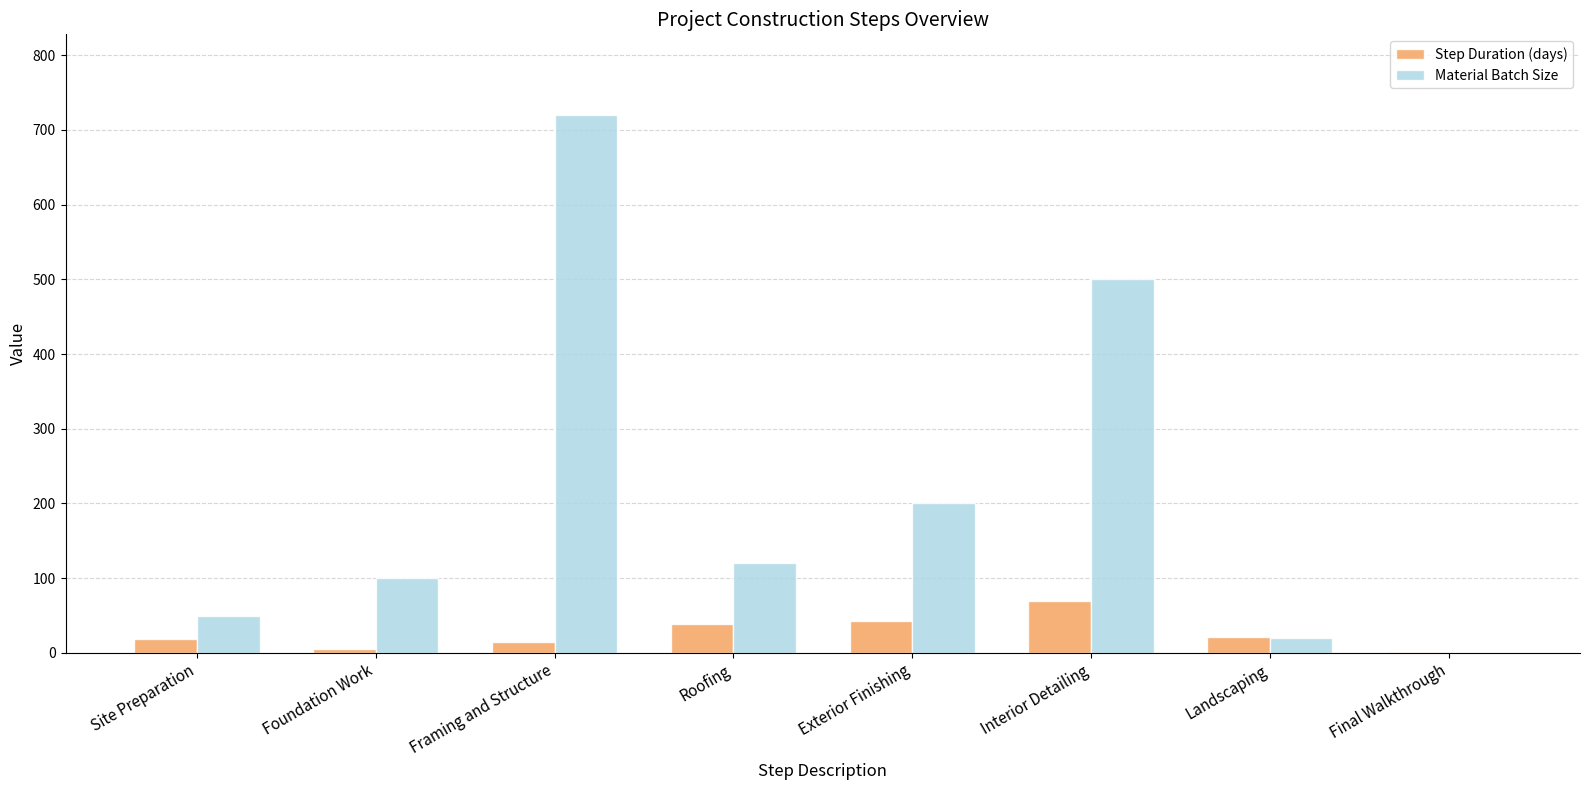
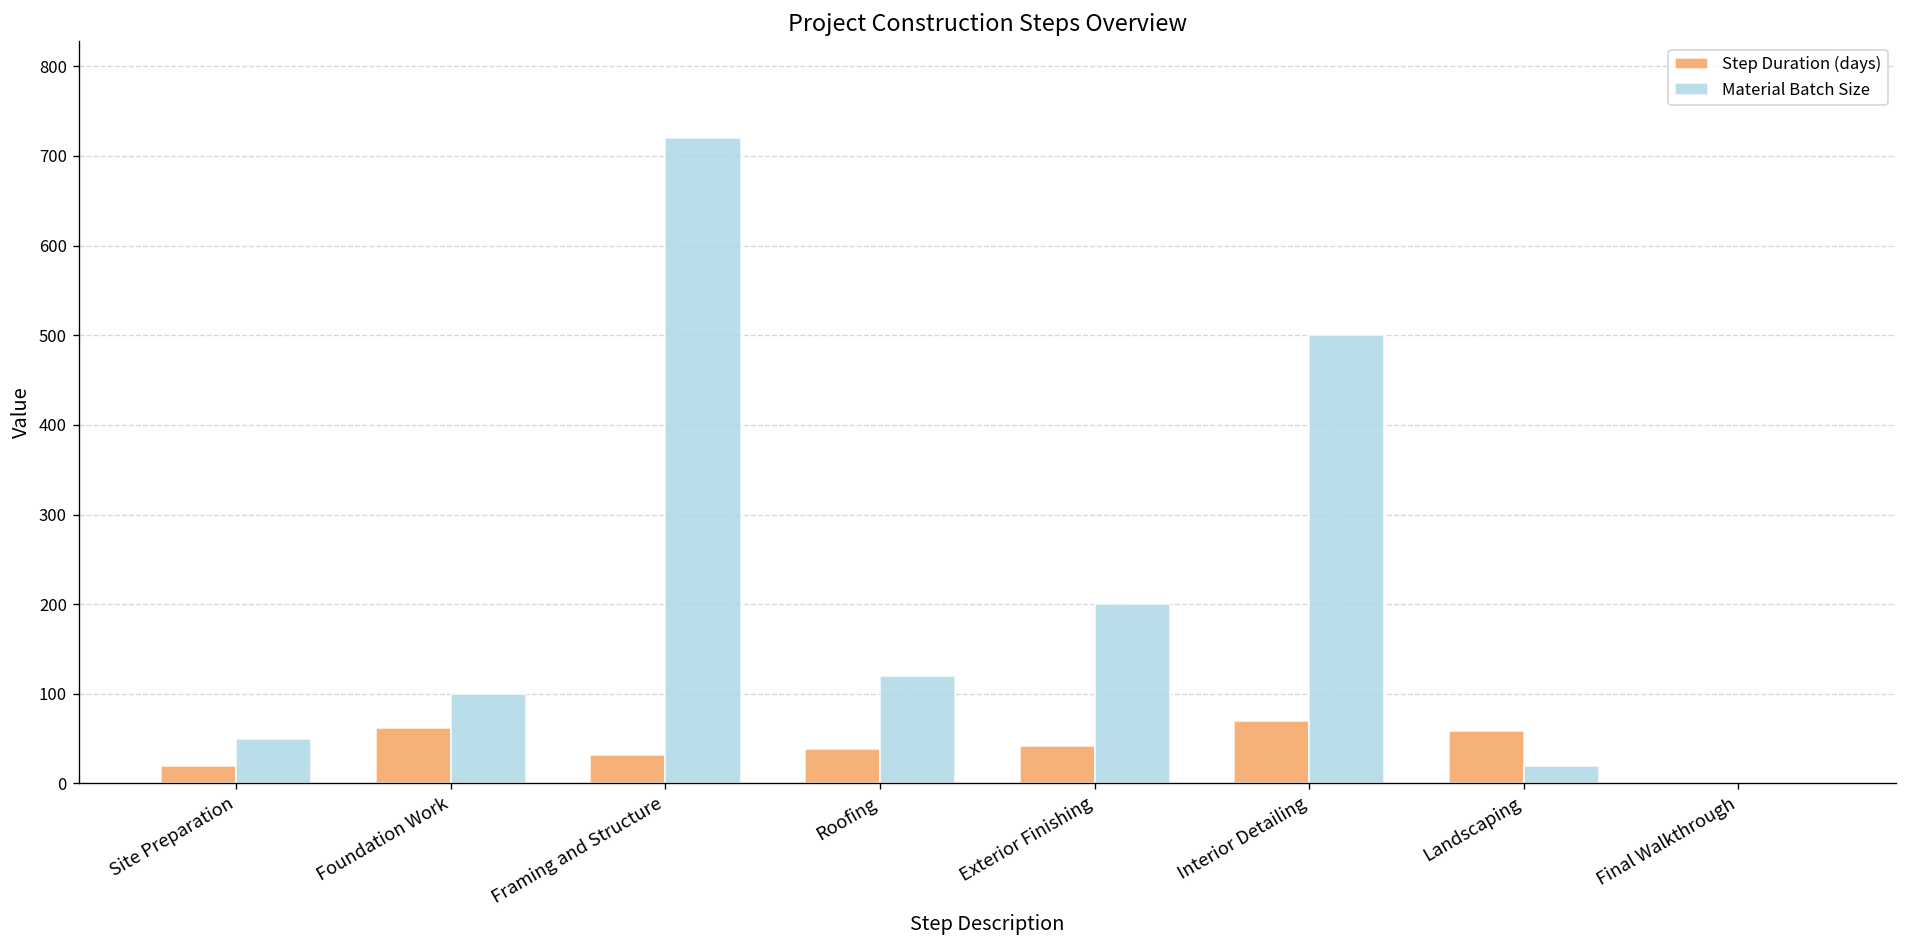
Step Duration (days), Foundation Work: 10 -> 60
Step Duration (days), Framing and Structure: 10 -> 30
Step Duration (days), Landscaping: 20 -> 60
